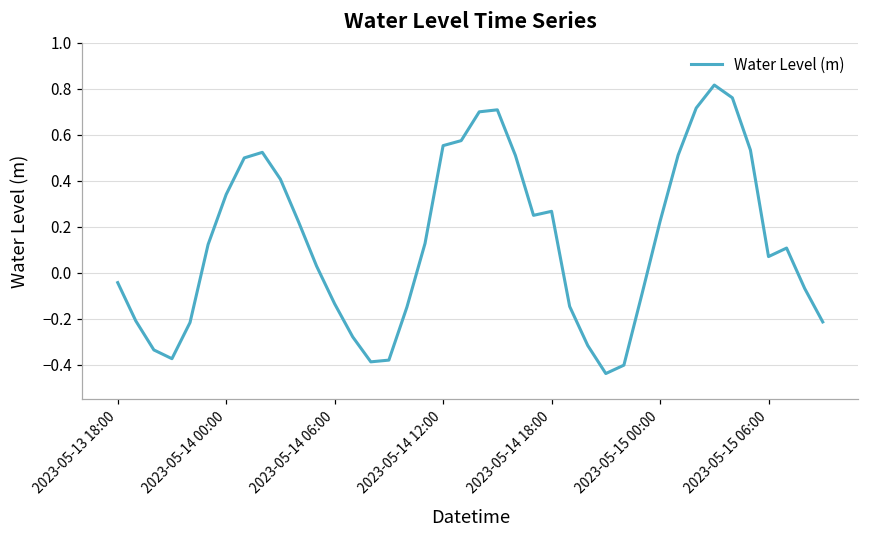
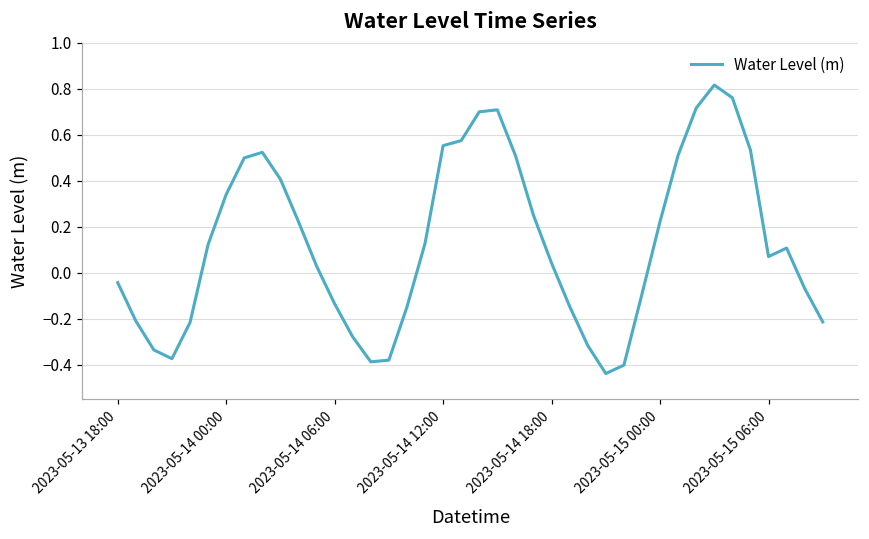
2023-05-14 18:00: 0.27 -> 0.04
